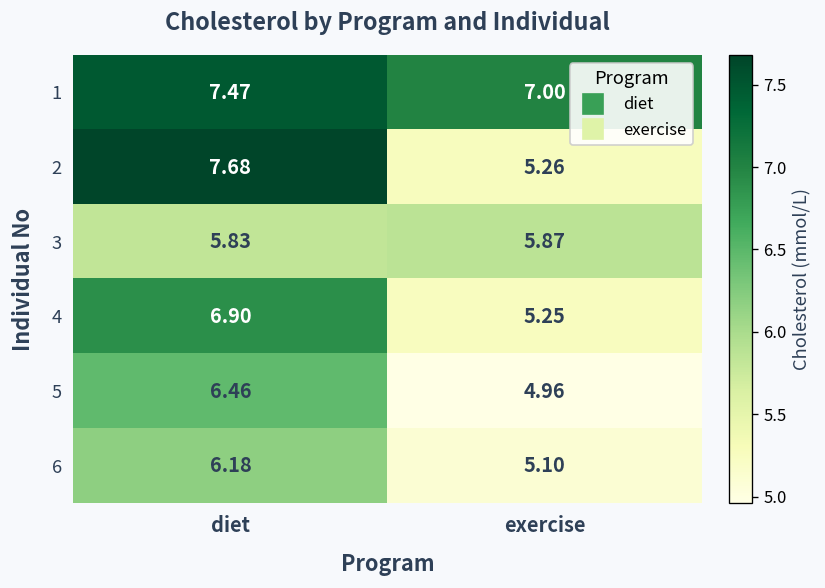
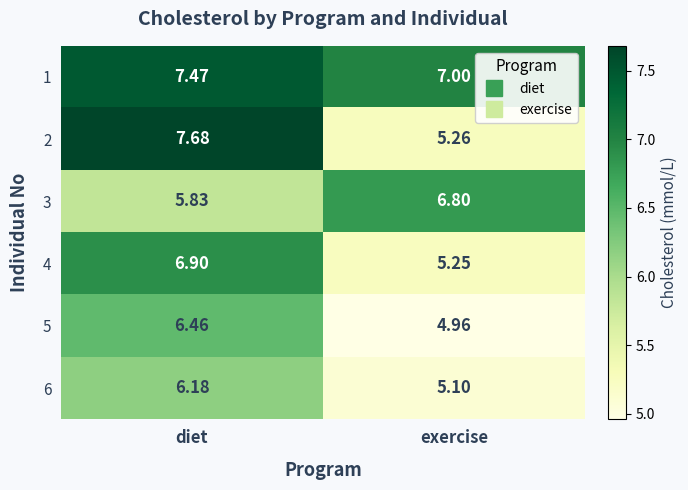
3, exercise: 5.87 -> 6.80
